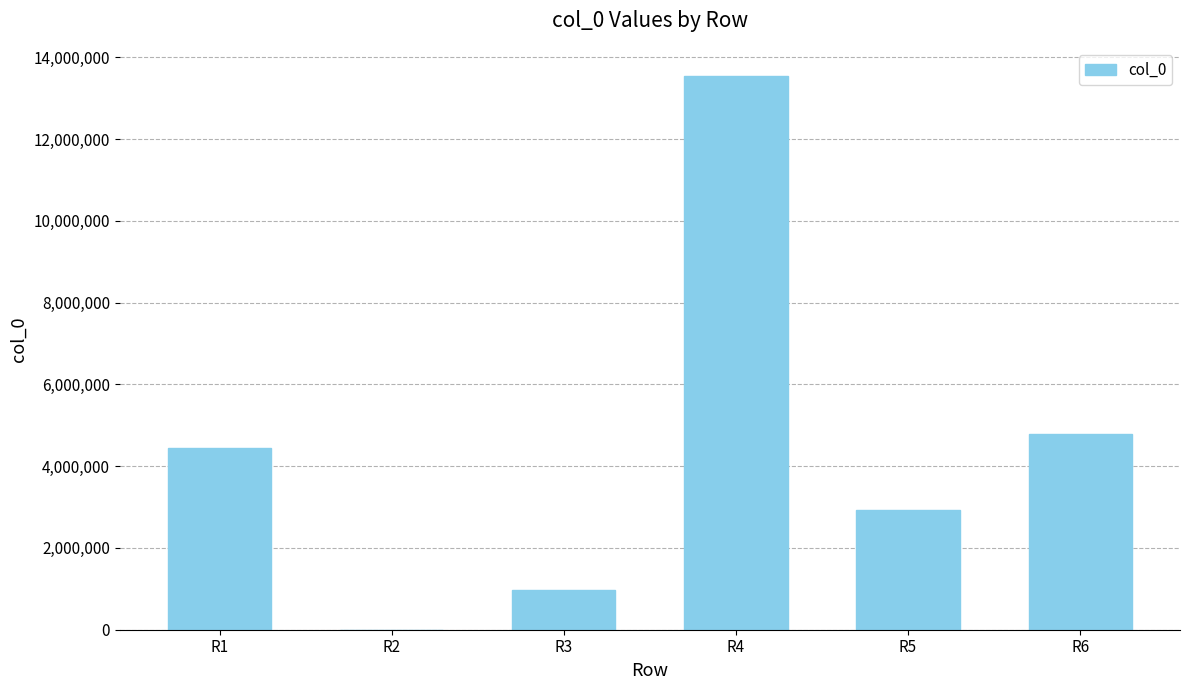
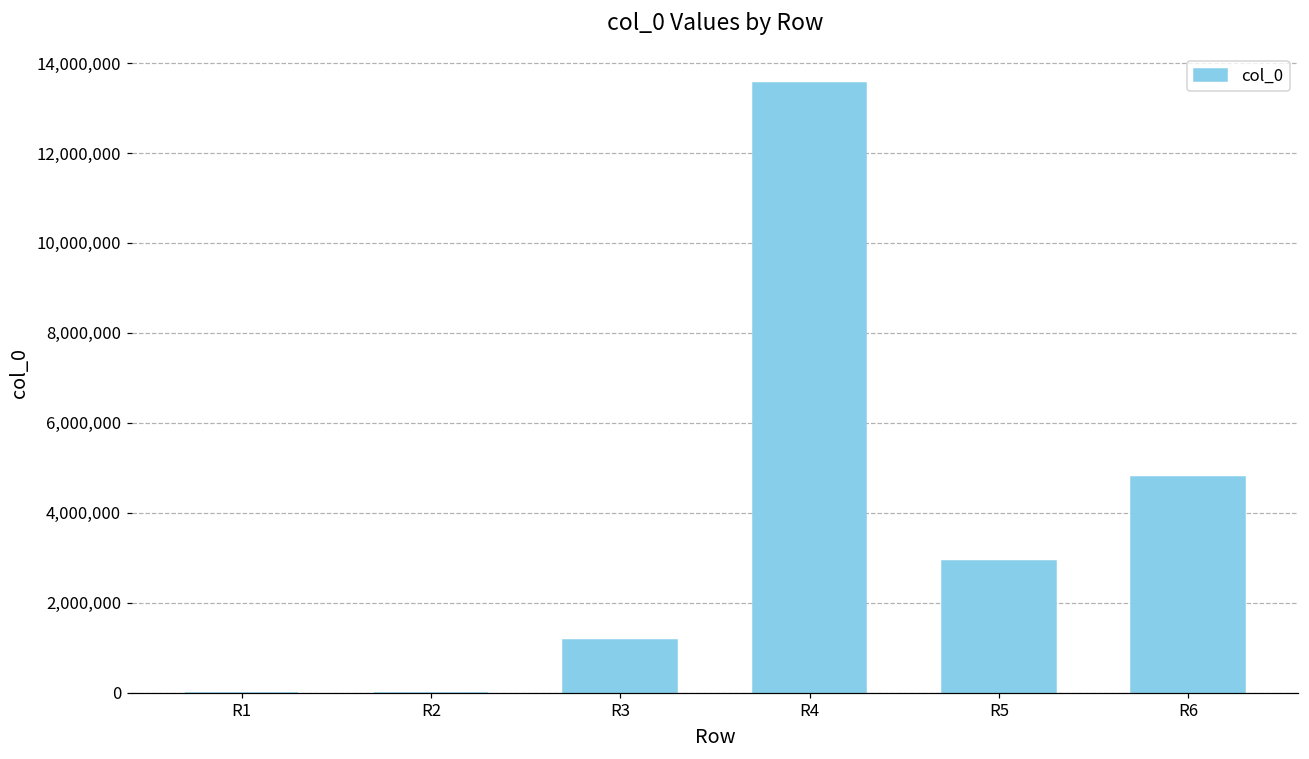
R1: 4,400,000 -> 0
R3: 1,000,000 -> 1,200,000
